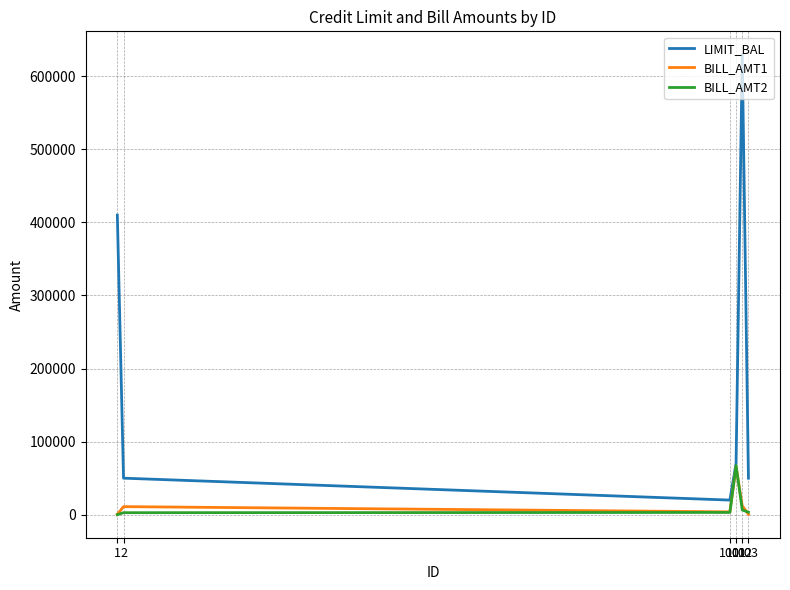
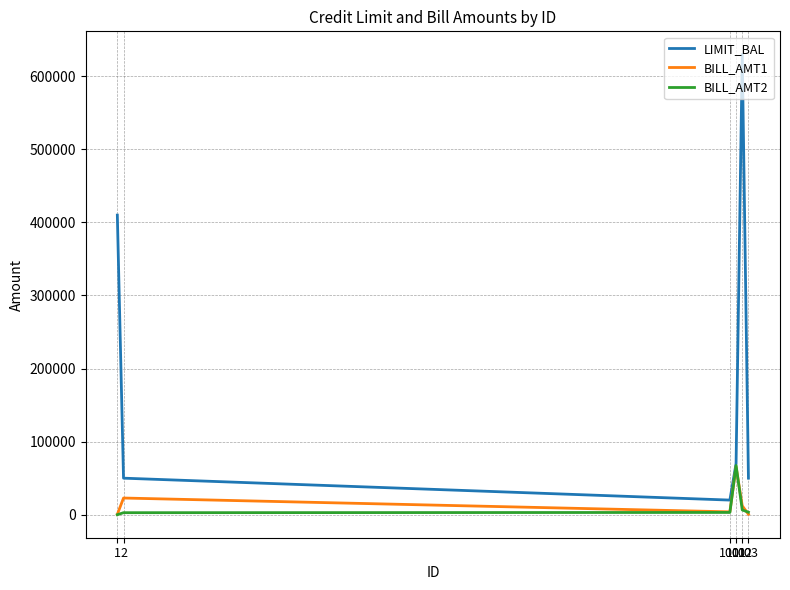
BILL_AMT1, 2: 10000 -> 20000
